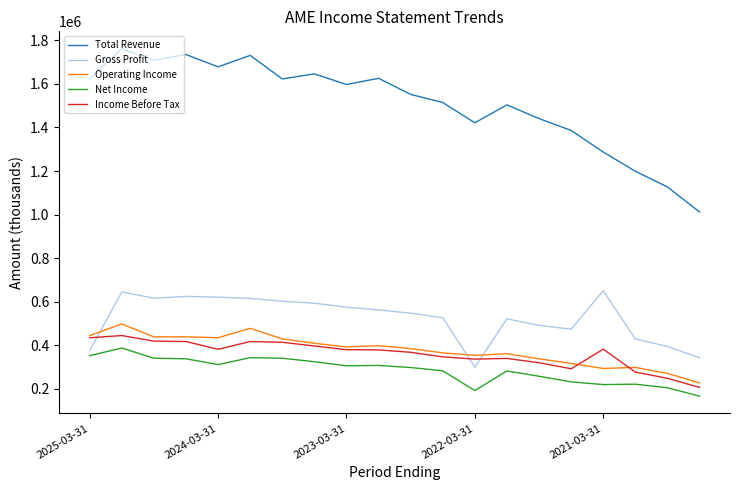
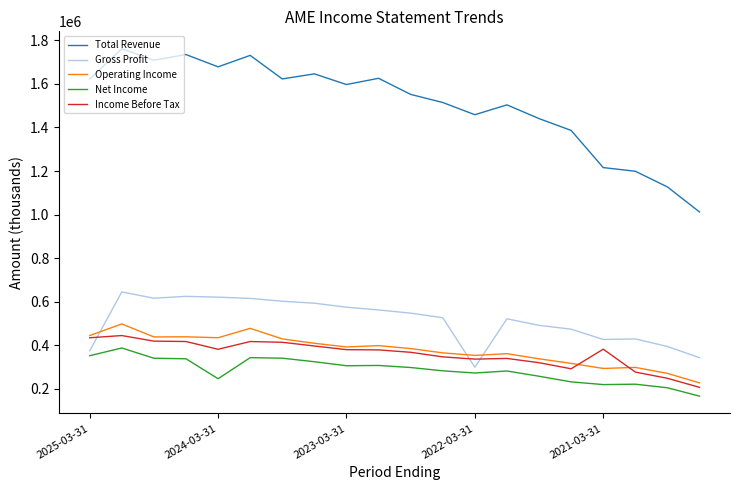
Net Income, 2024-03-31: 310000 -> 250000
Total Revenue, 2022-03-31: 1420000 -> 1460000
Net Income, 2022-03-31: 190000 -> 270000
Total Revenue, 2021-03-31: 1290000 -> 1220000
Gross Profit, 2021-03-31: 650000 -> 430000
